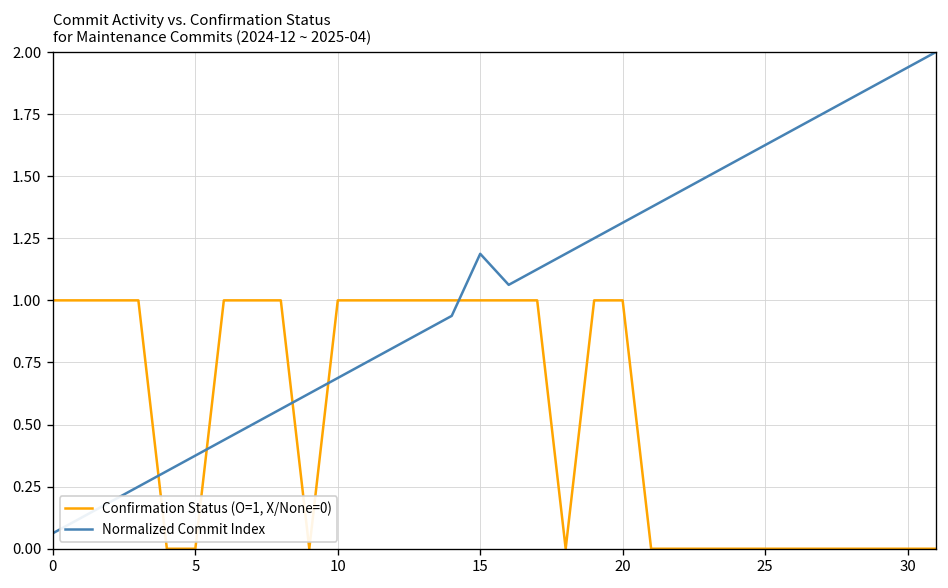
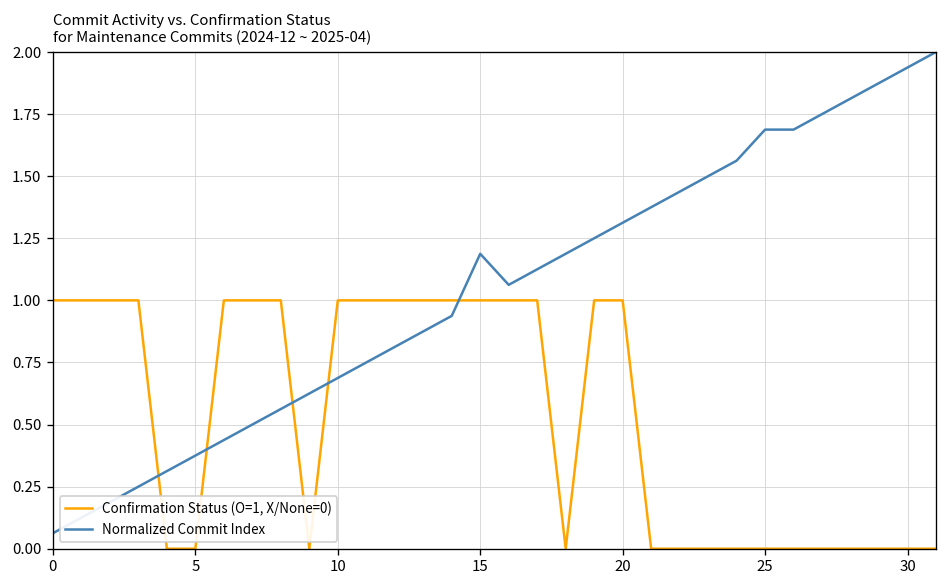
Normalized Commit Index, 25: 1.63 -> 1.69
